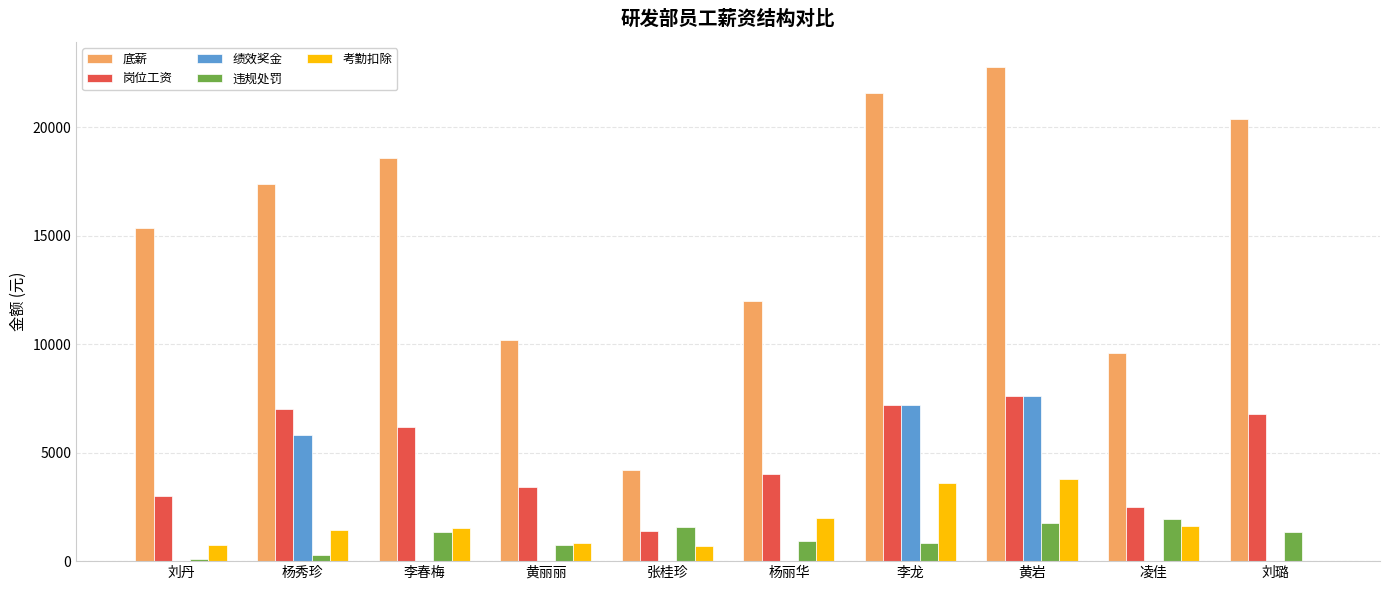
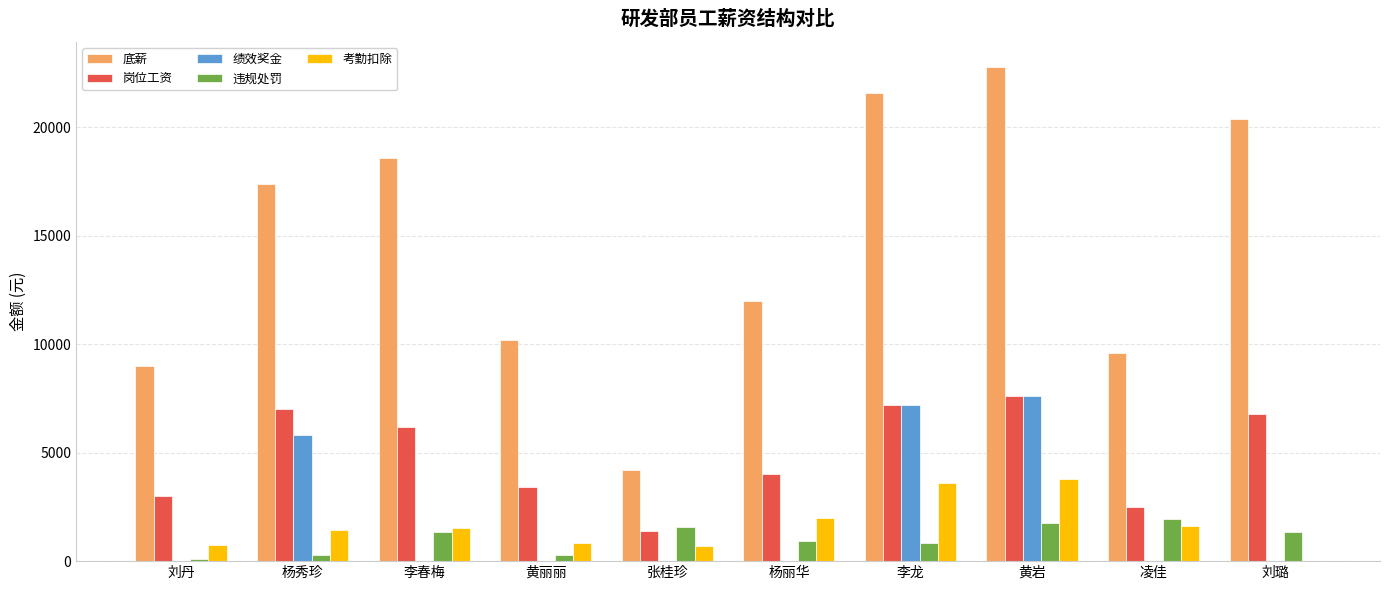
底薪, 刘丹: 15400 -> 9000
违规处罚, 黄丽丽: 800 -> 300
